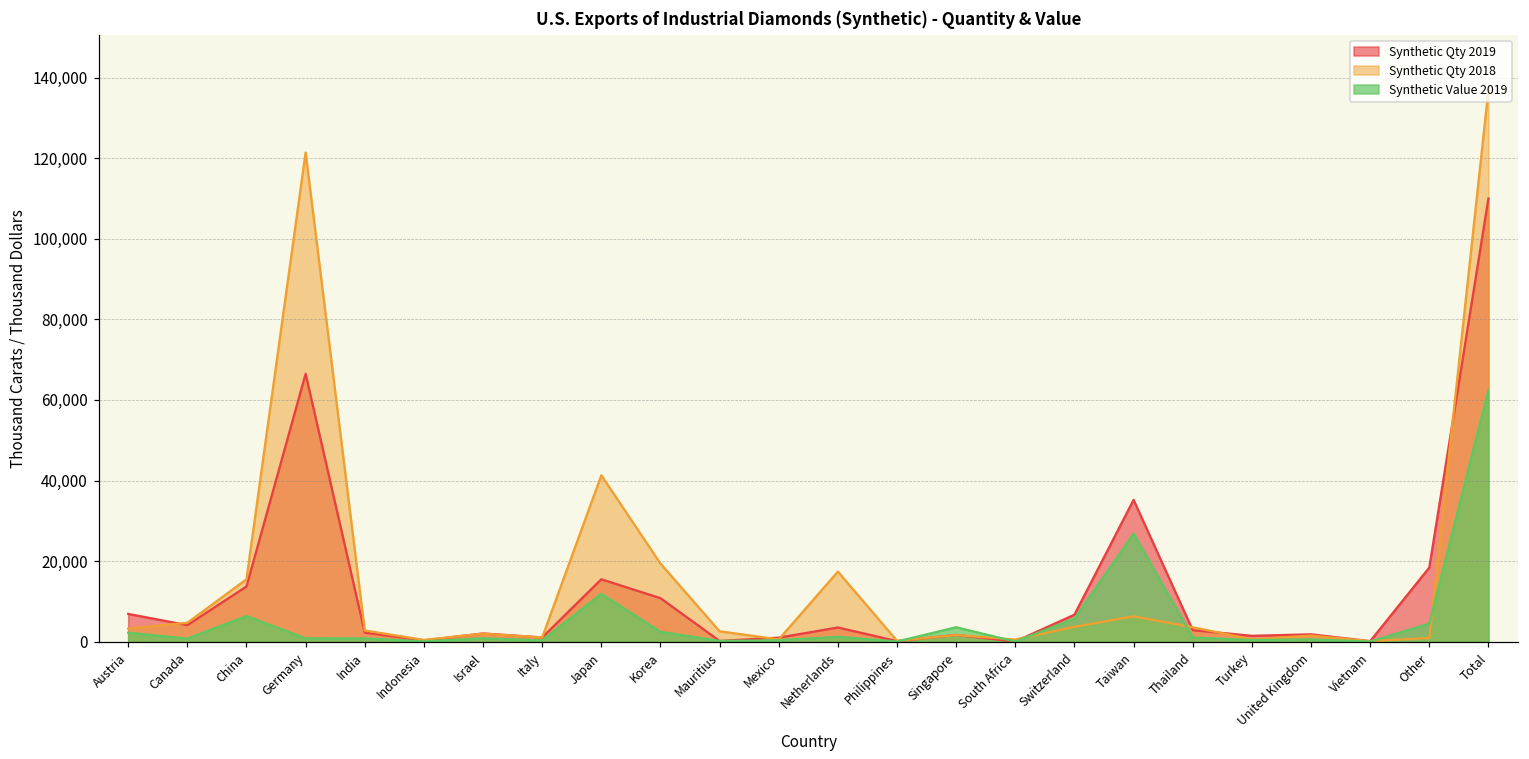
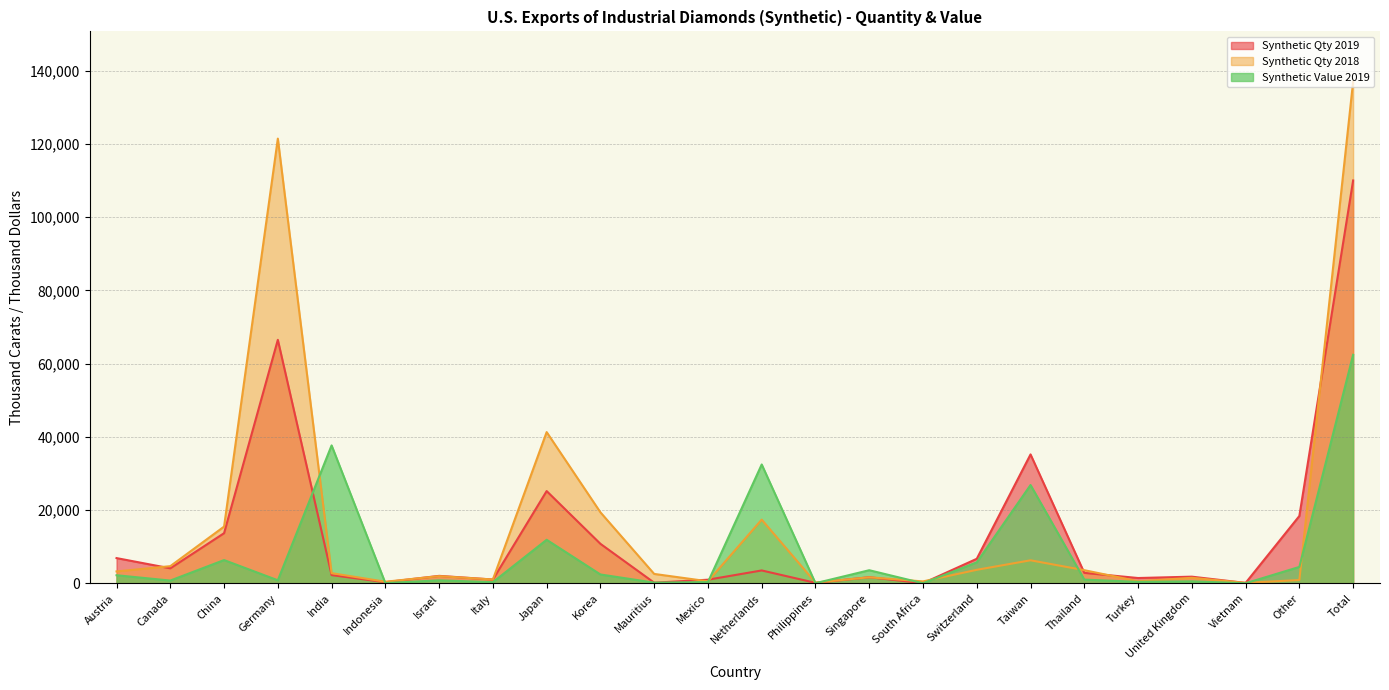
Synthetic Value 2019, India: 1,000 -> 38,000
Synthetic Qty 2019, Japan: 15,000 -> 25,000
Synthetic Value 2019, Netherlands: 1,000 -> 32,000
